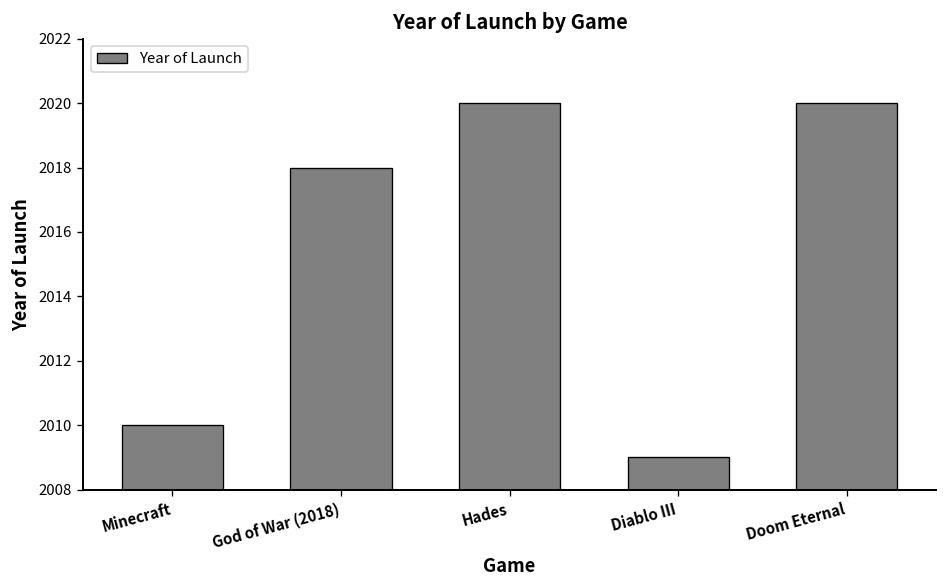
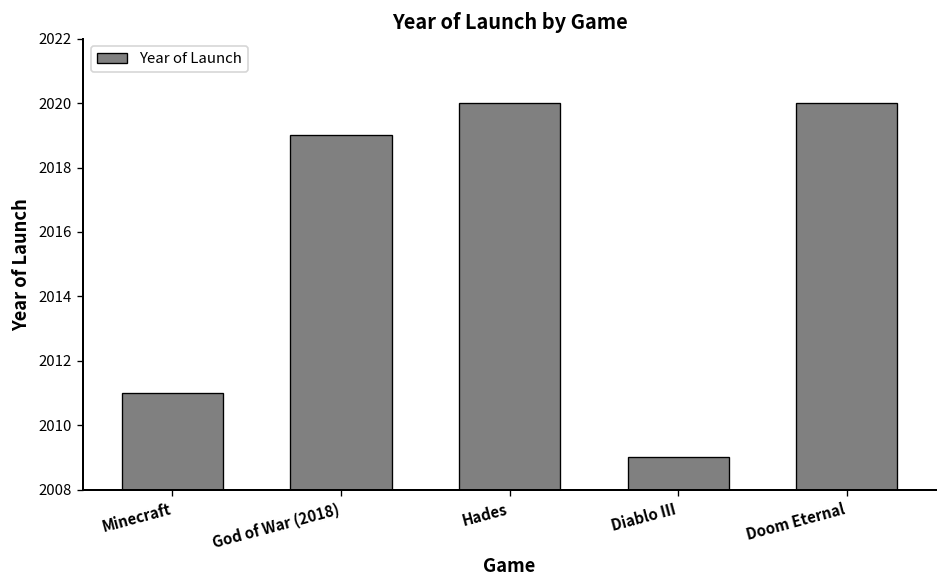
Minecraft: 2010 -> 2011
God of War (2018): 2018 -> 2019
